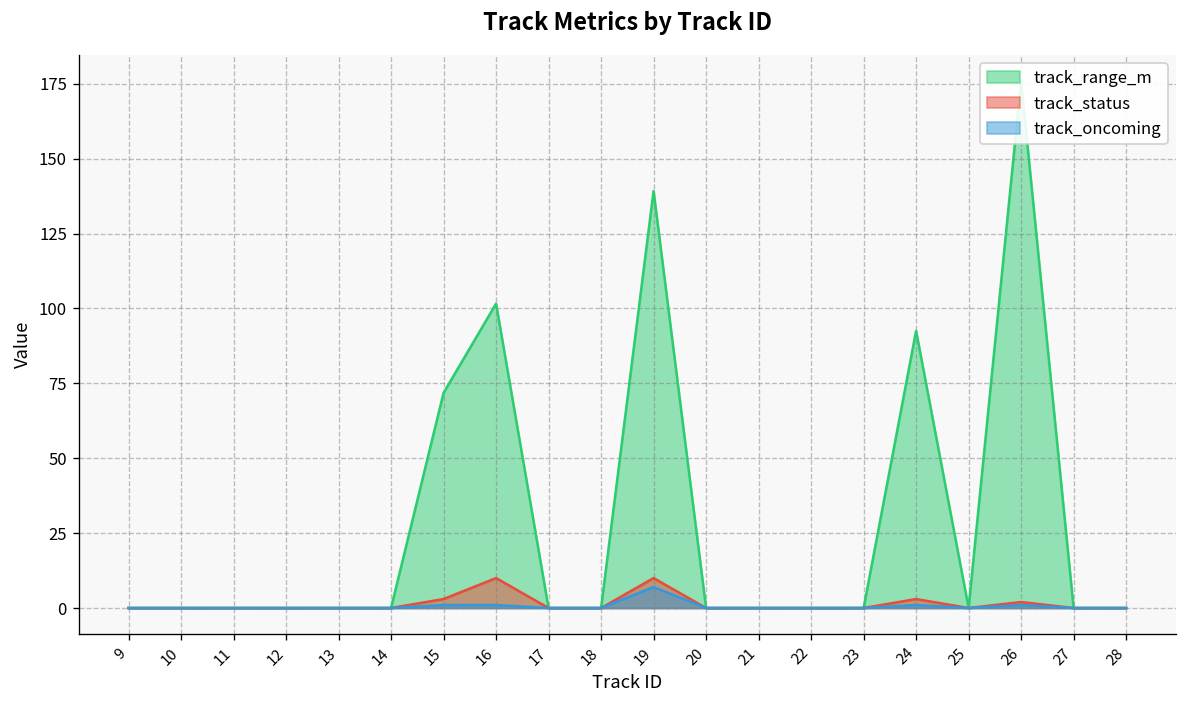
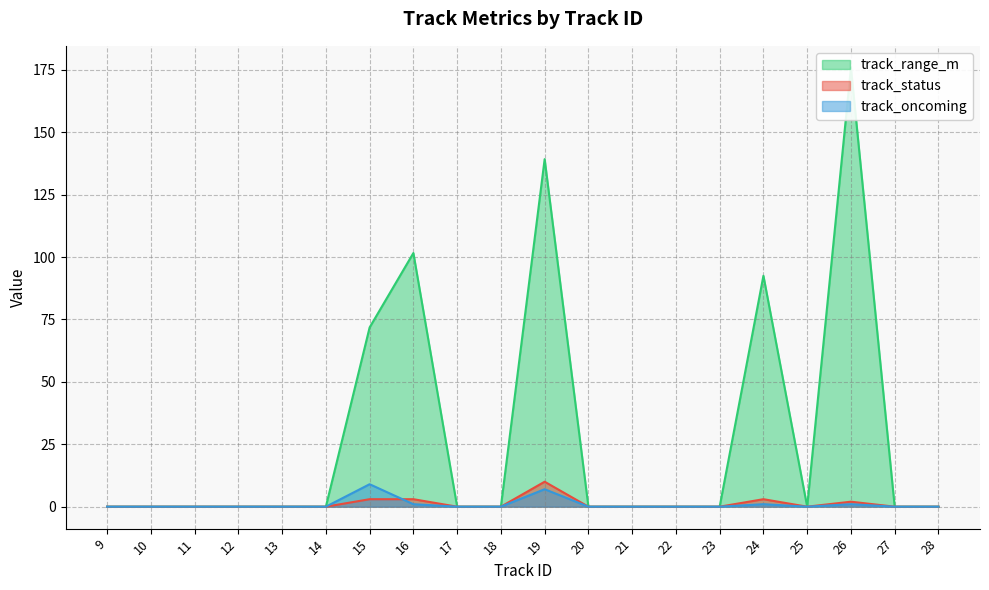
track_oncoming, 15: 1 -> 9
track_status, 16: 10 -> 3
